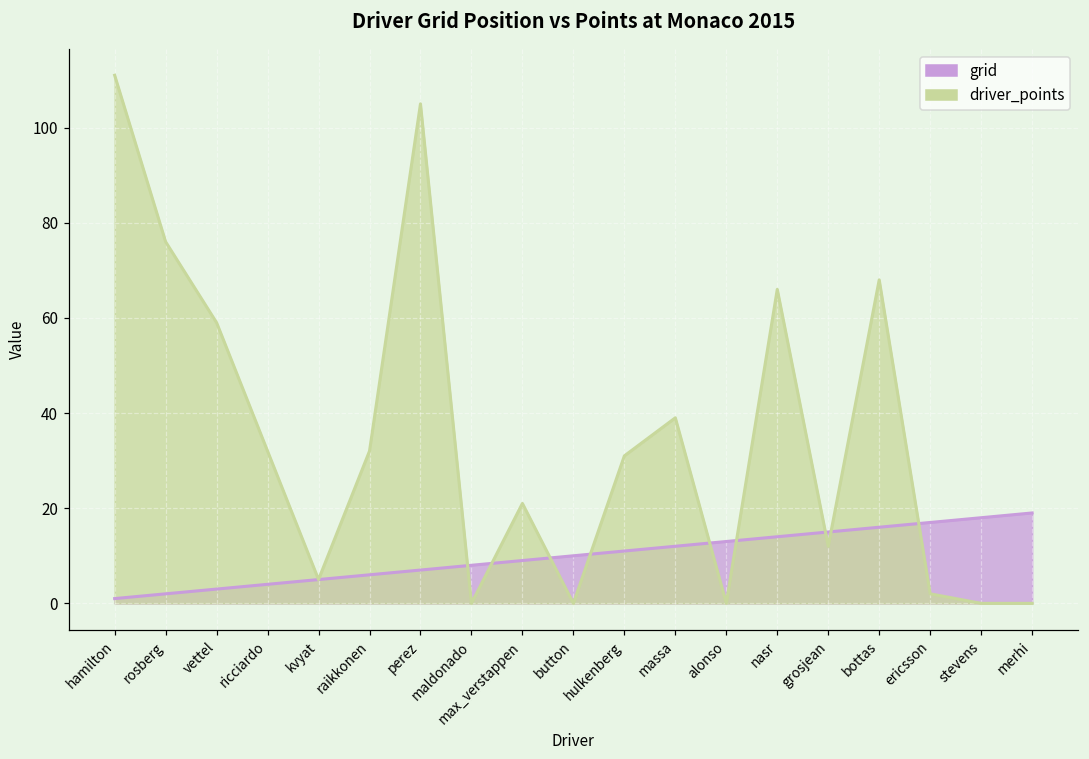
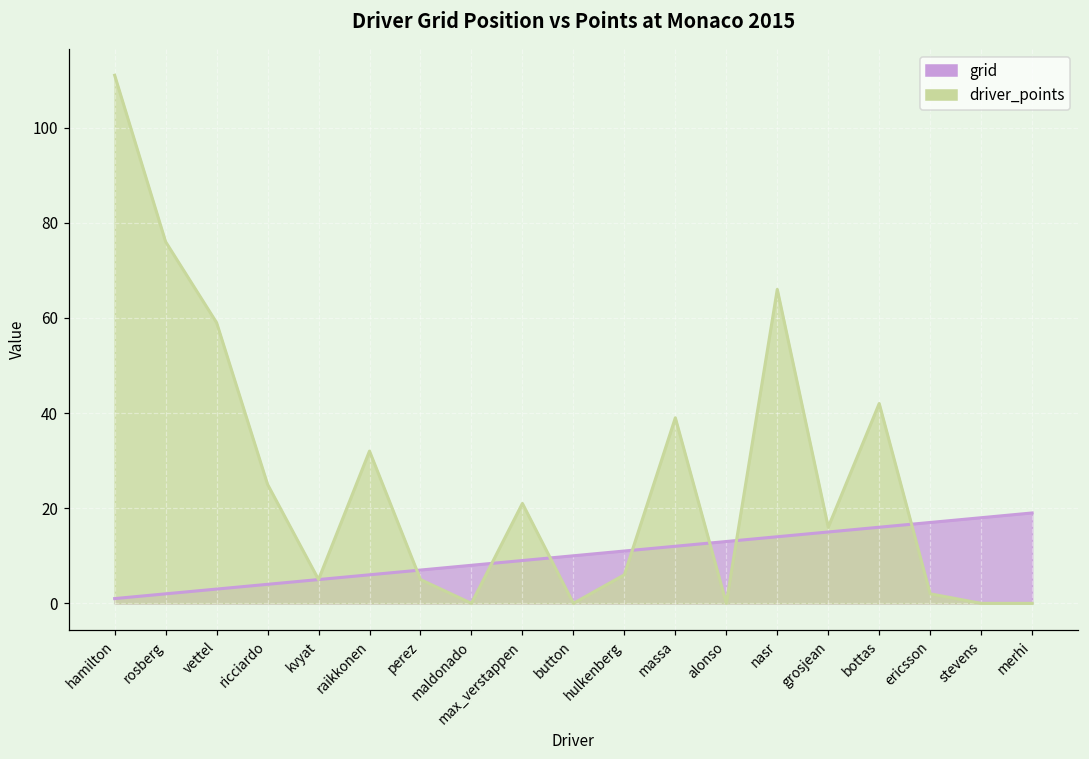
driver_points, ricciardo: 32 -> 25
driver_points, perez: 105 -> 5
driver_points, hulkenberg: 31 -> 6
driver_points, grosjean: 12 -> 16
driver_points, bottas: 68 -> 42
